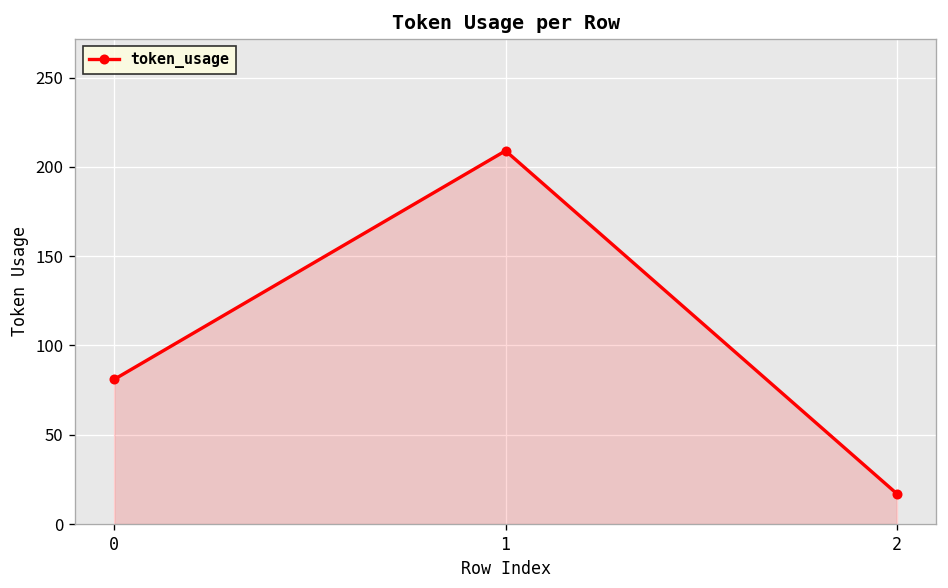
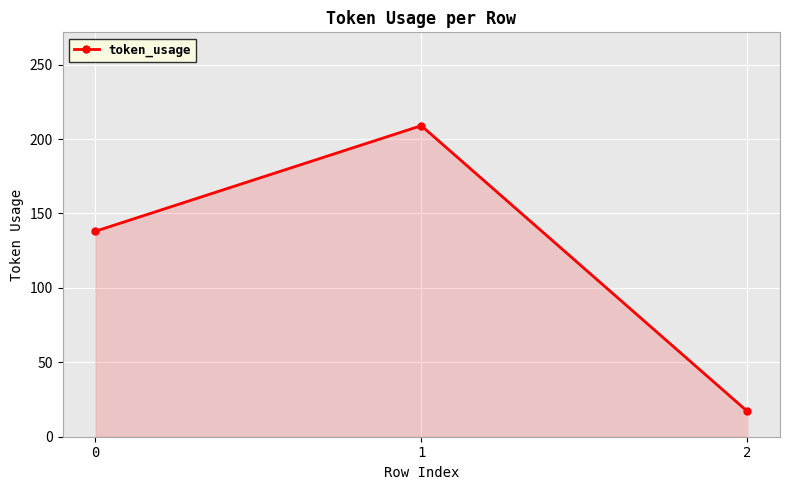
0: 81 -> 138
